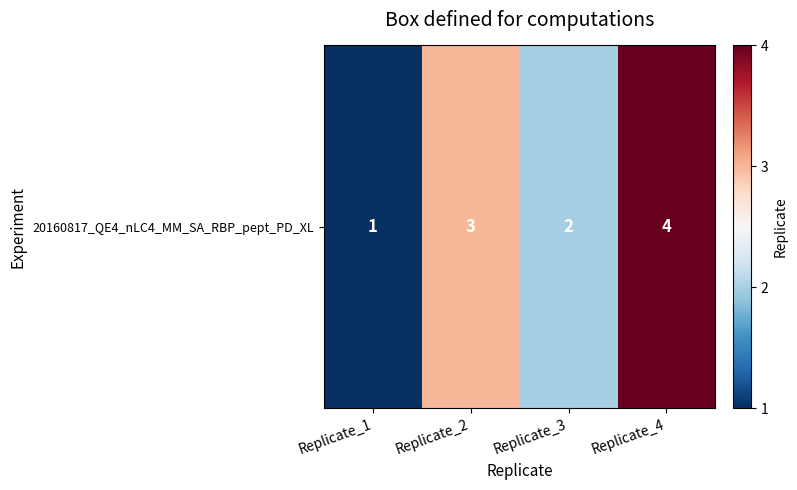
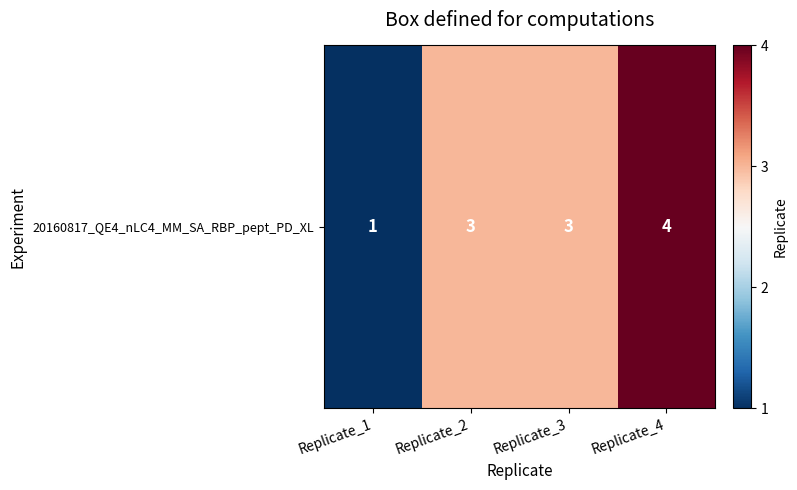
20160817_QE4_nLC4_MM_SA_RBP_pept_PD_XL, Replicate_3: 2 -> 3
